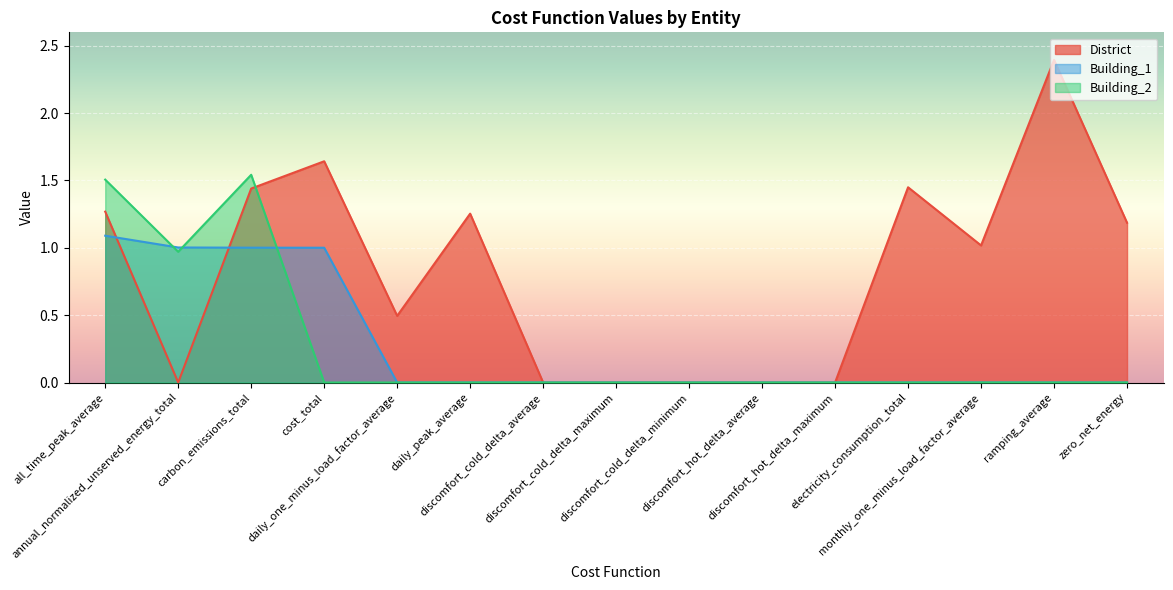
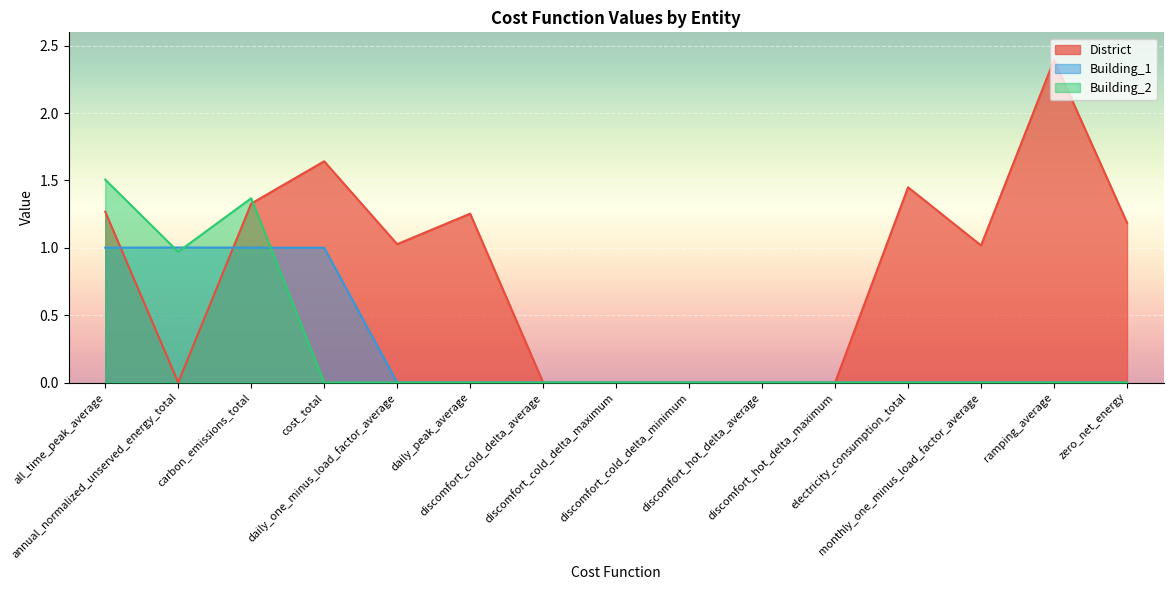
Building_1, all_time_peak_average: 1.09 -> 1.00
District, carbon_emissions_total: 1.44 -> 1.33
Building_2, carbon_emissions_total: 1.54 -> 1.37
District, daily_one_minus_load_factor_average: 0.49 -> 1.03
